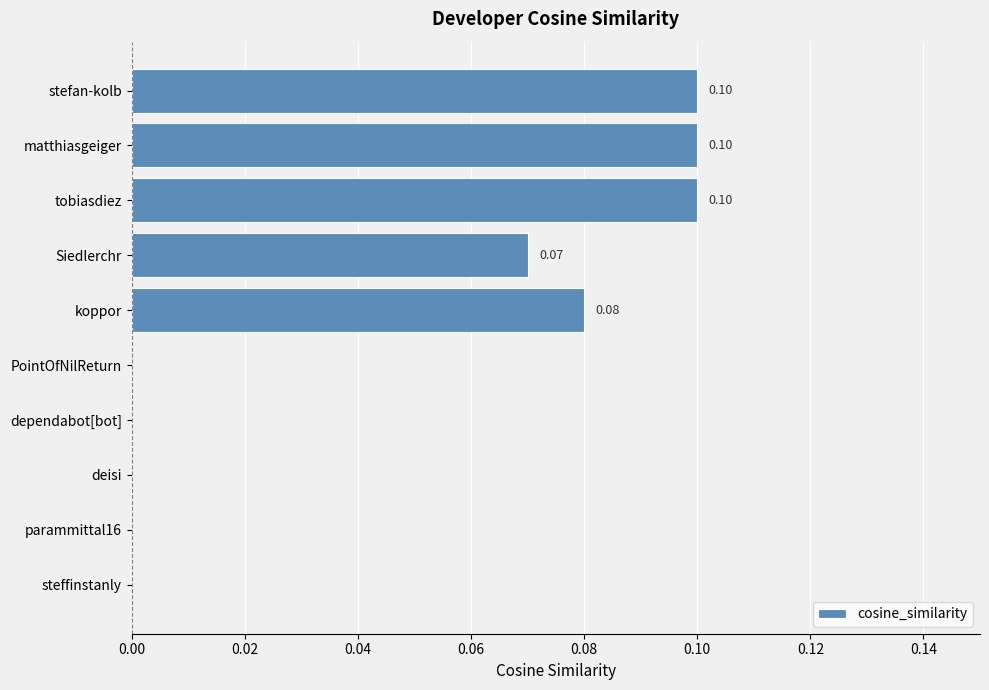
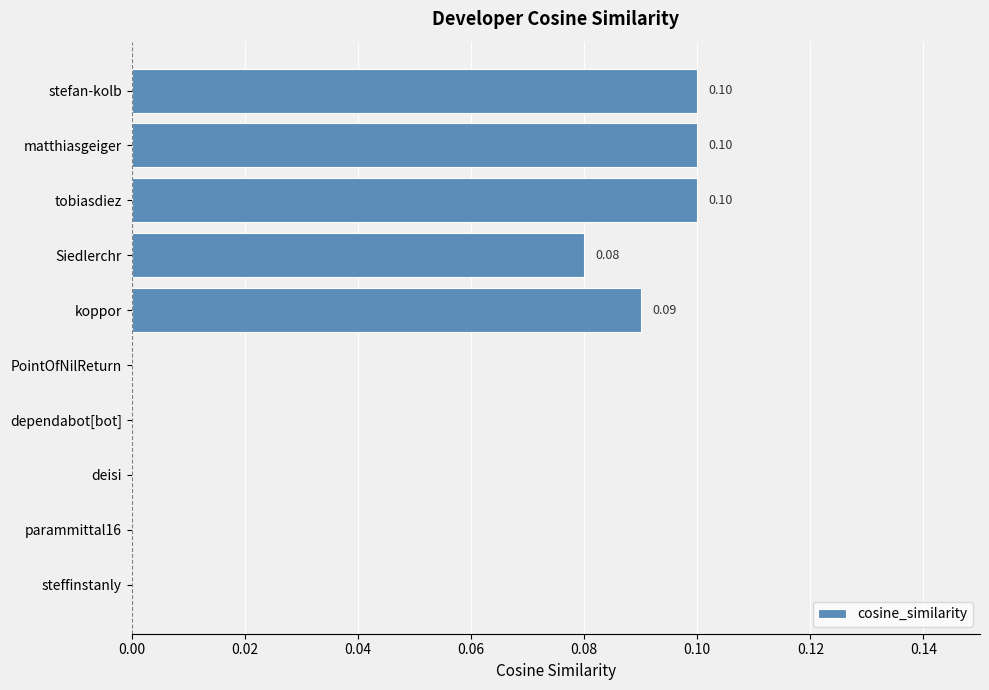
Siedlerchr: 0.07 -> 0.08
koppor: 0.08 -> 0.09
